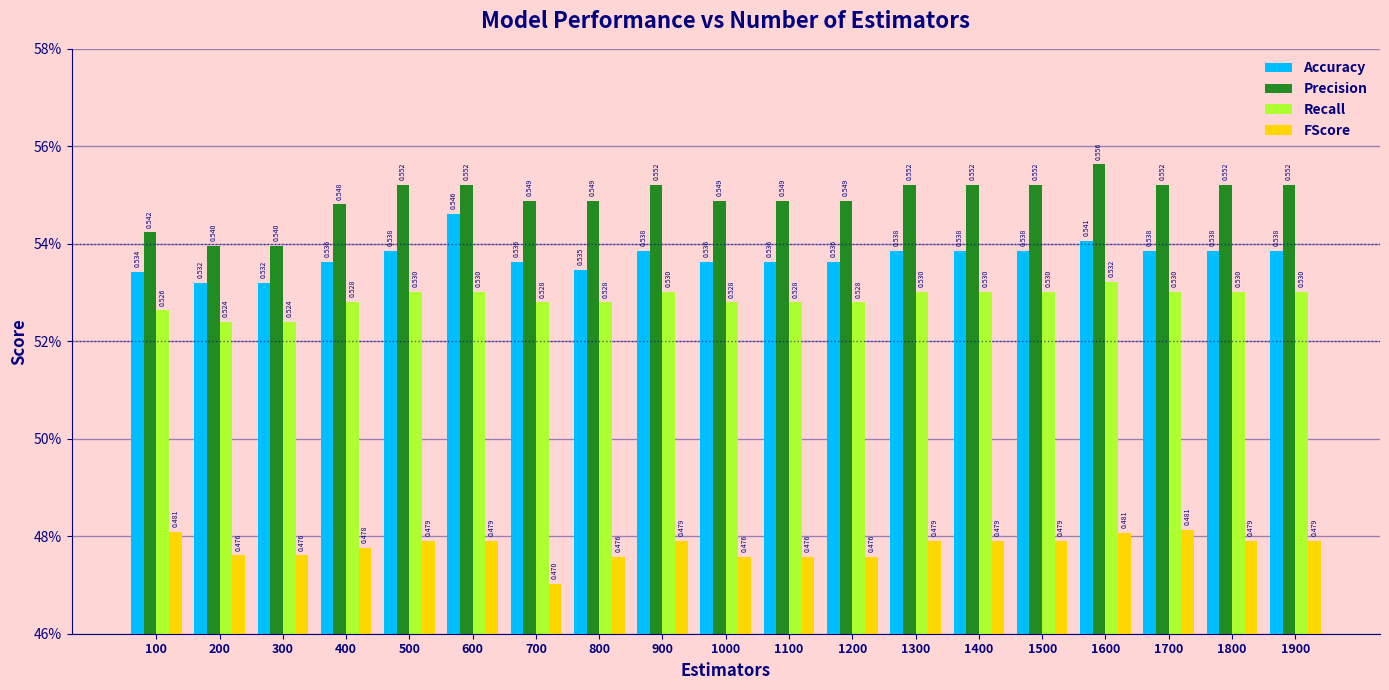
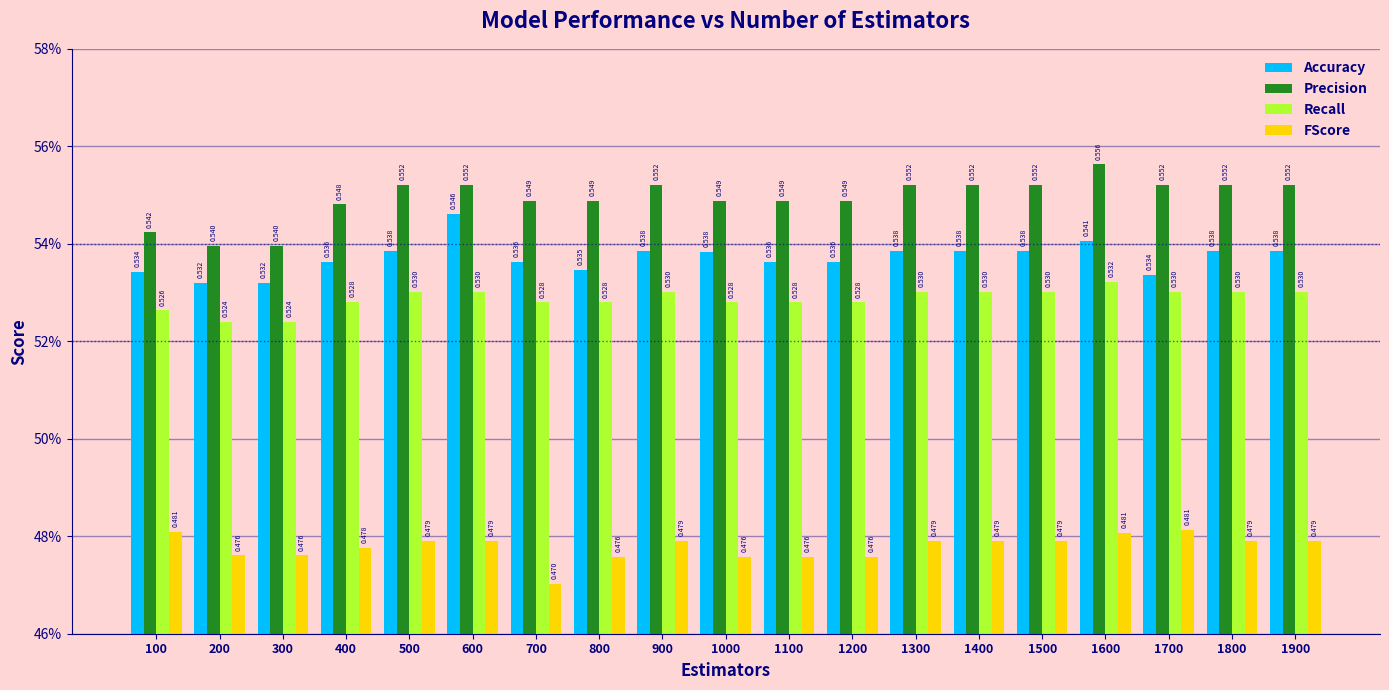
Accuracy, 1000: 0.536 -> 0.538
Accuracy, 1700: 0.538 -> 0.534
